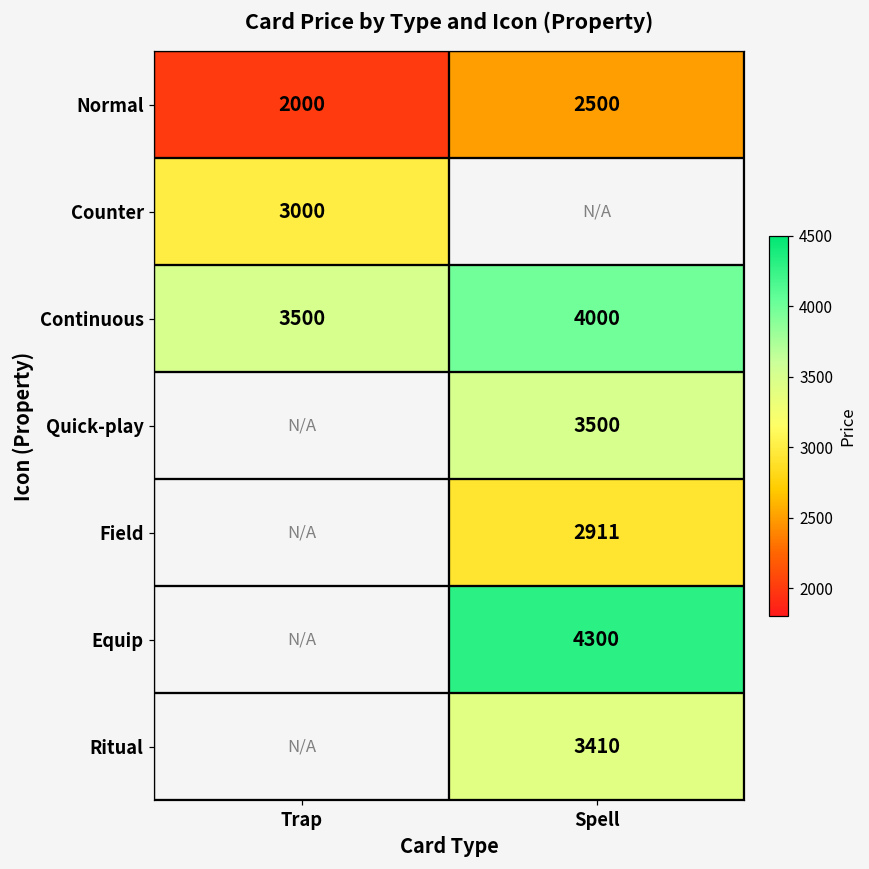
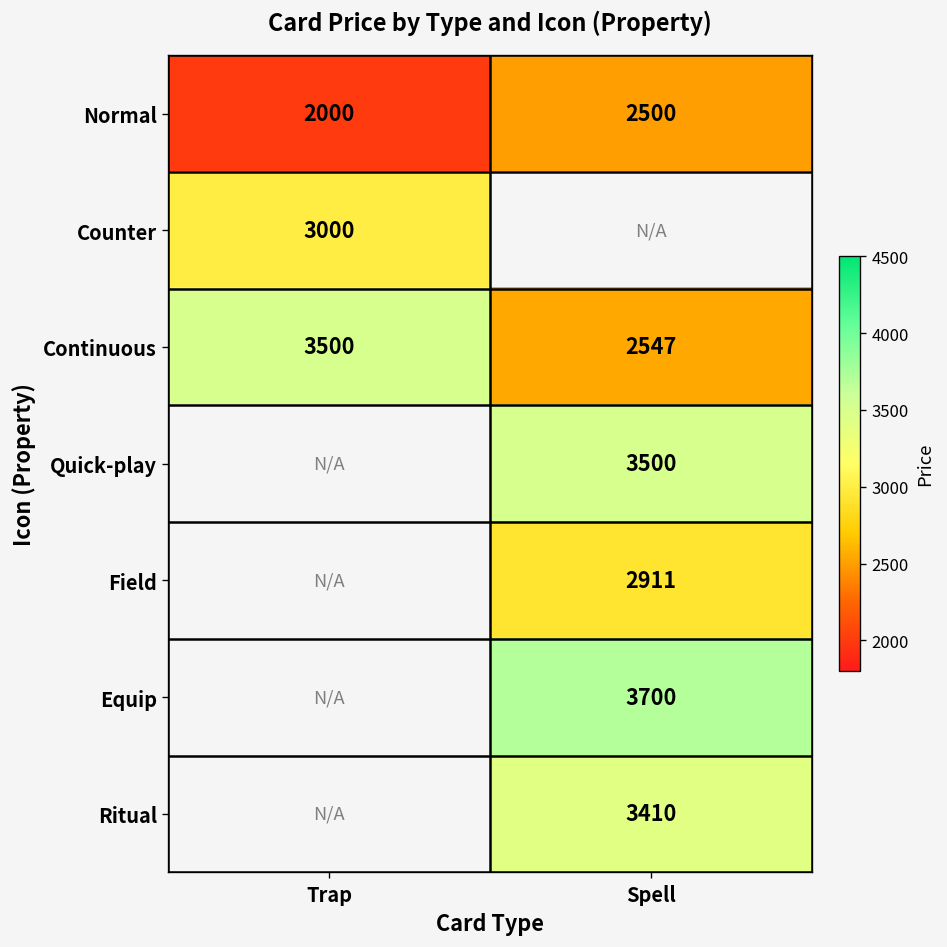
Continuous, Spell: 4000 -> 2547
Equip, Spell: 4300 -> 3700
